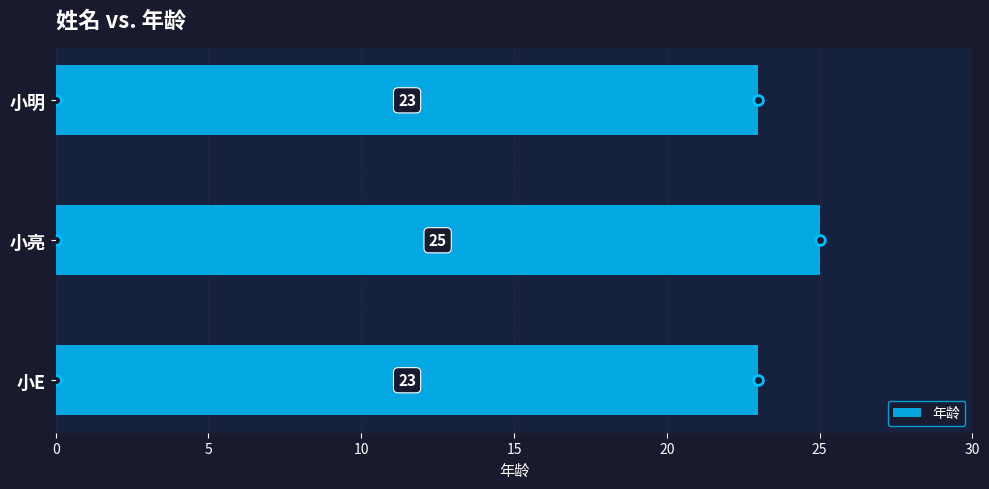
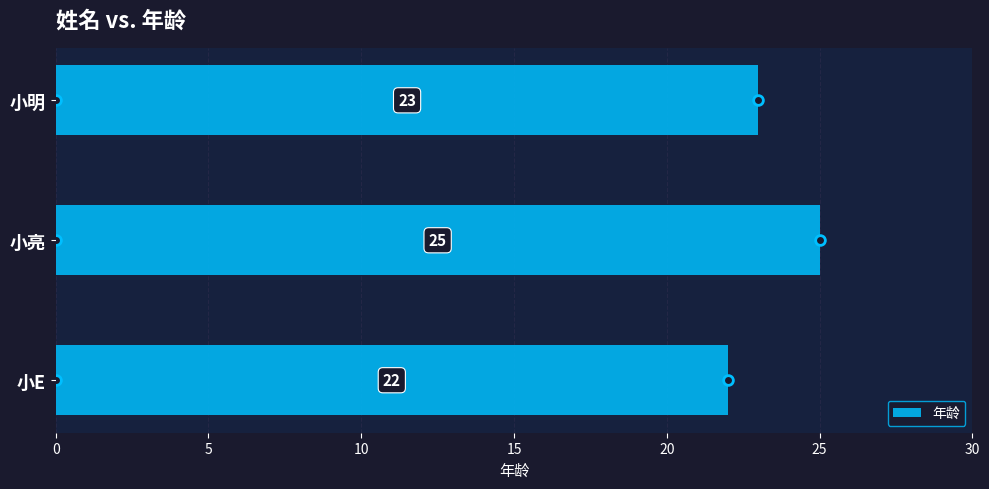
年龄, 小E: 23 -> 22
